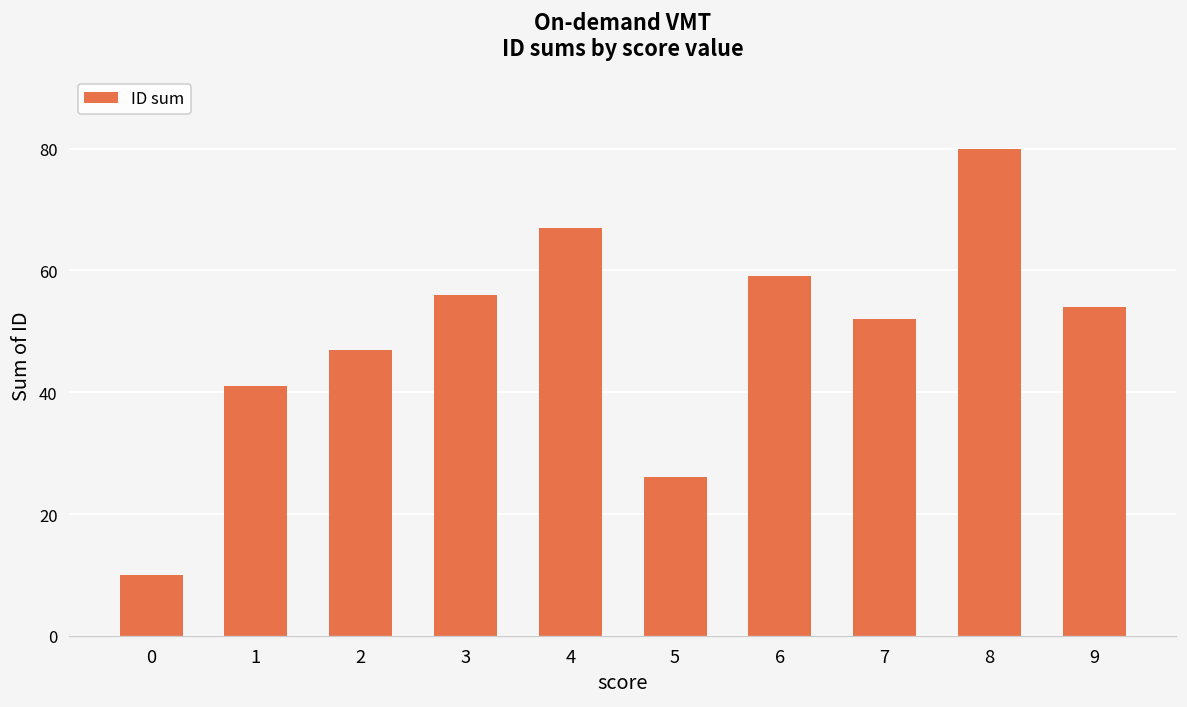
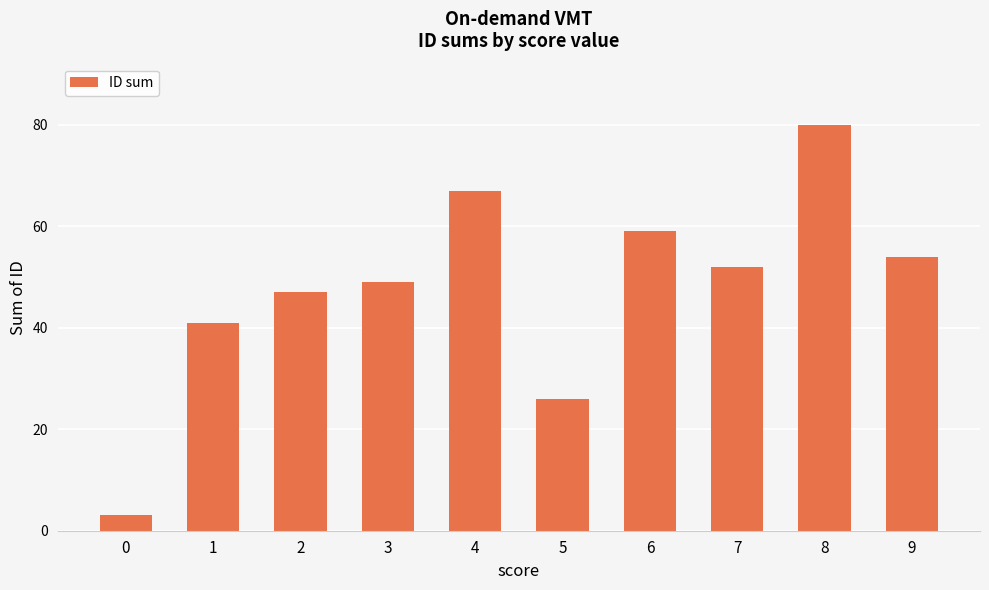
0: 10 -> 3
3: 56 -> 49
